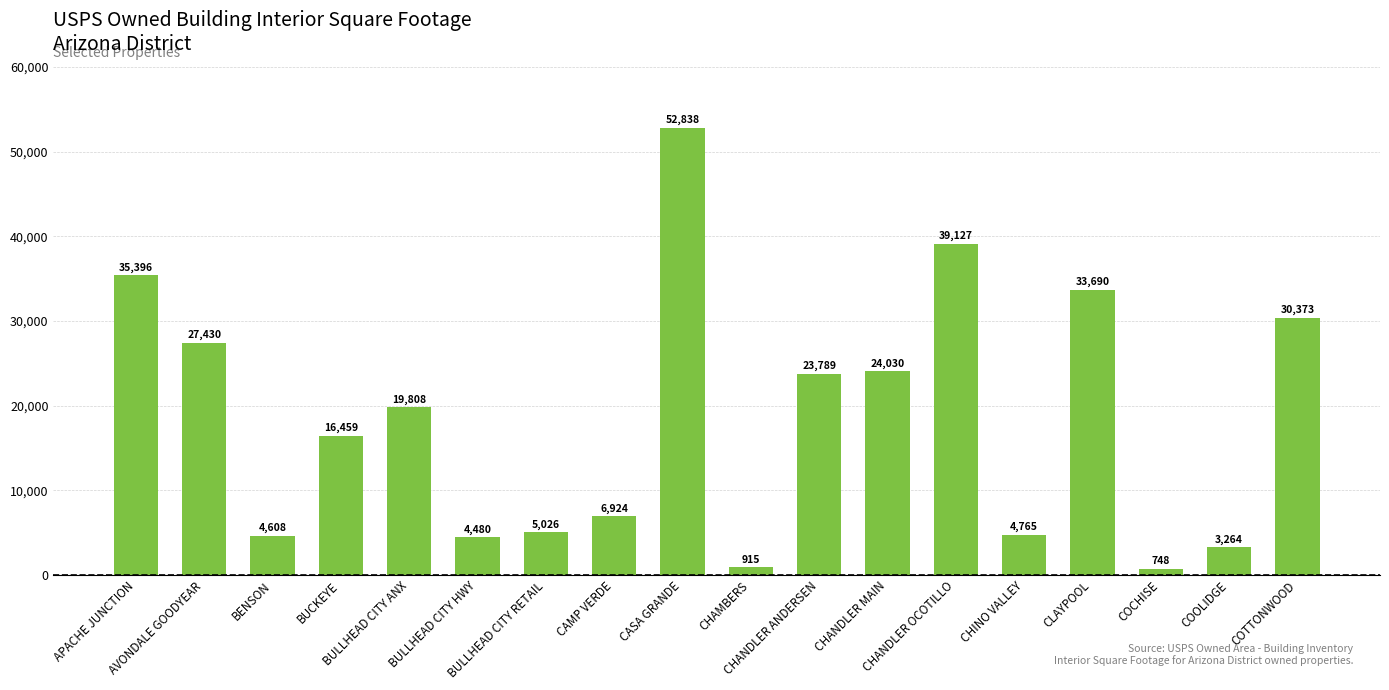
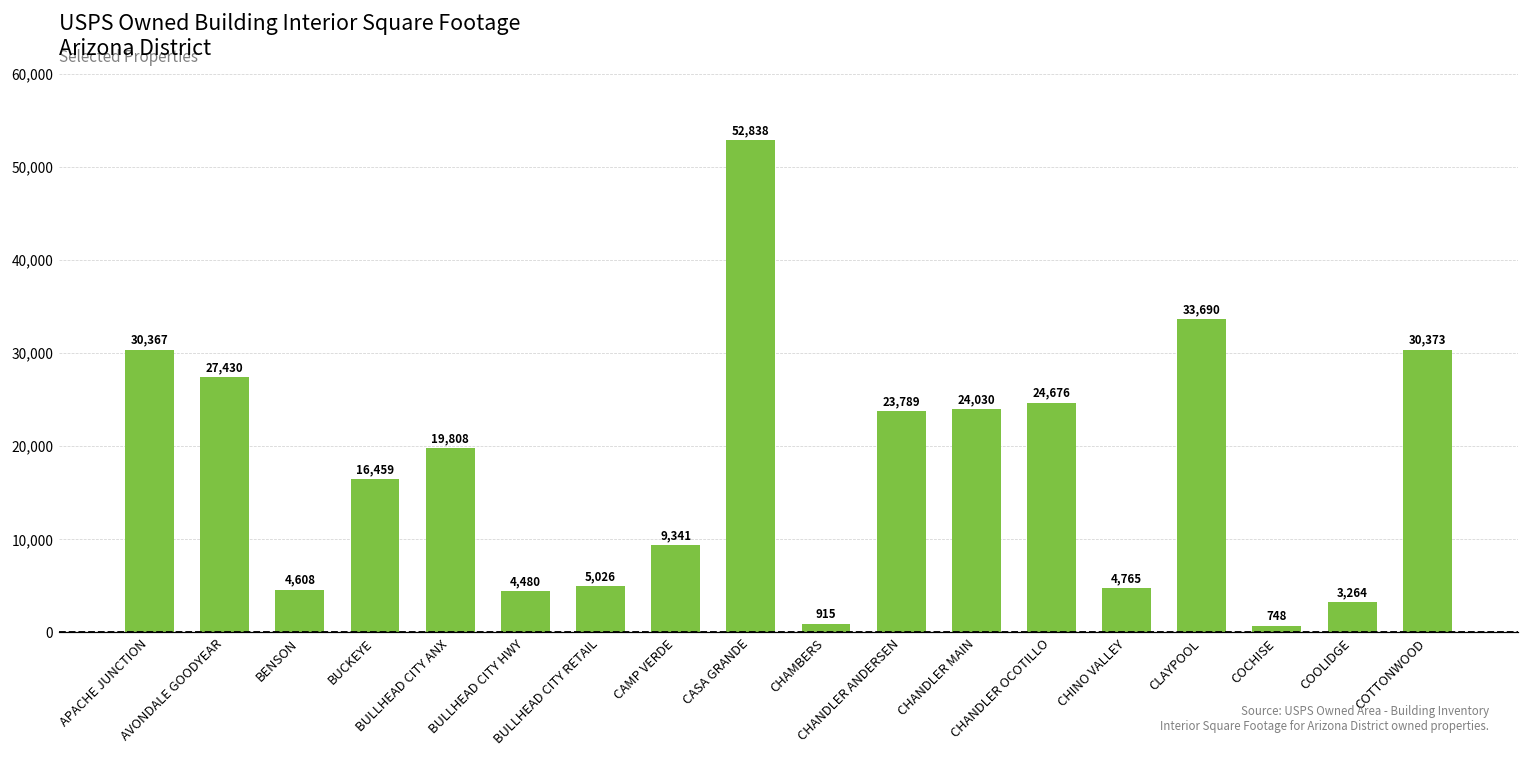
APACHE JUNCTION: 35,396 -> 30,367
CAMP VERDE: 6,924 -> 9,341
CHANDLER OCOTILLO: 39,127 -> 24,676
